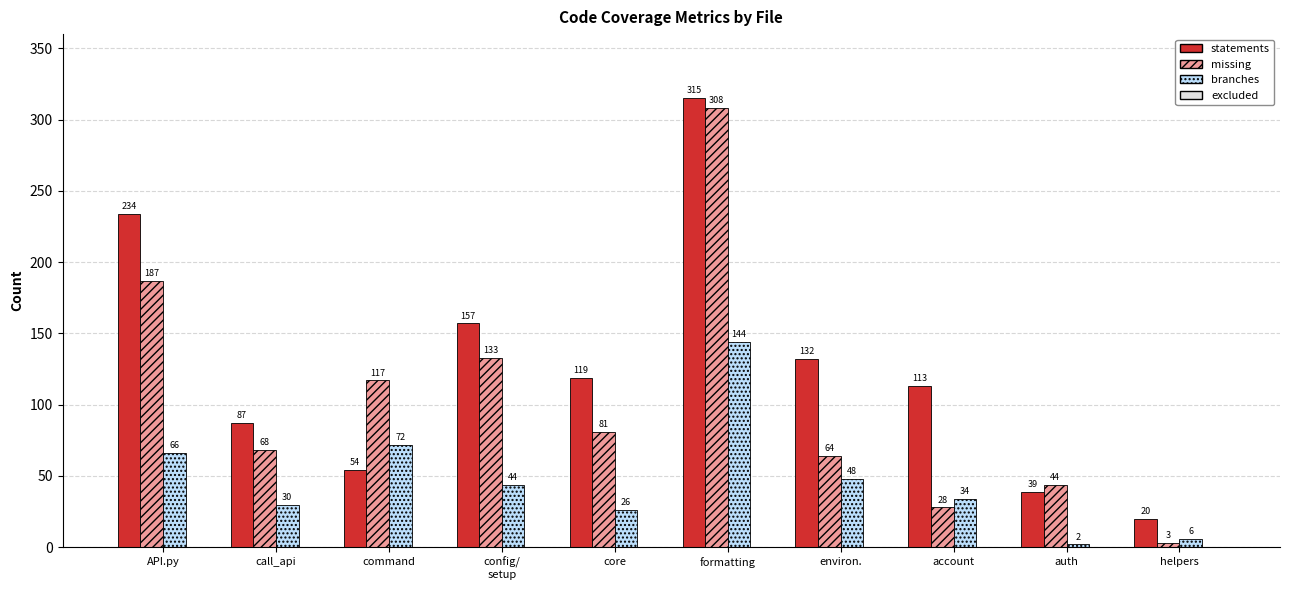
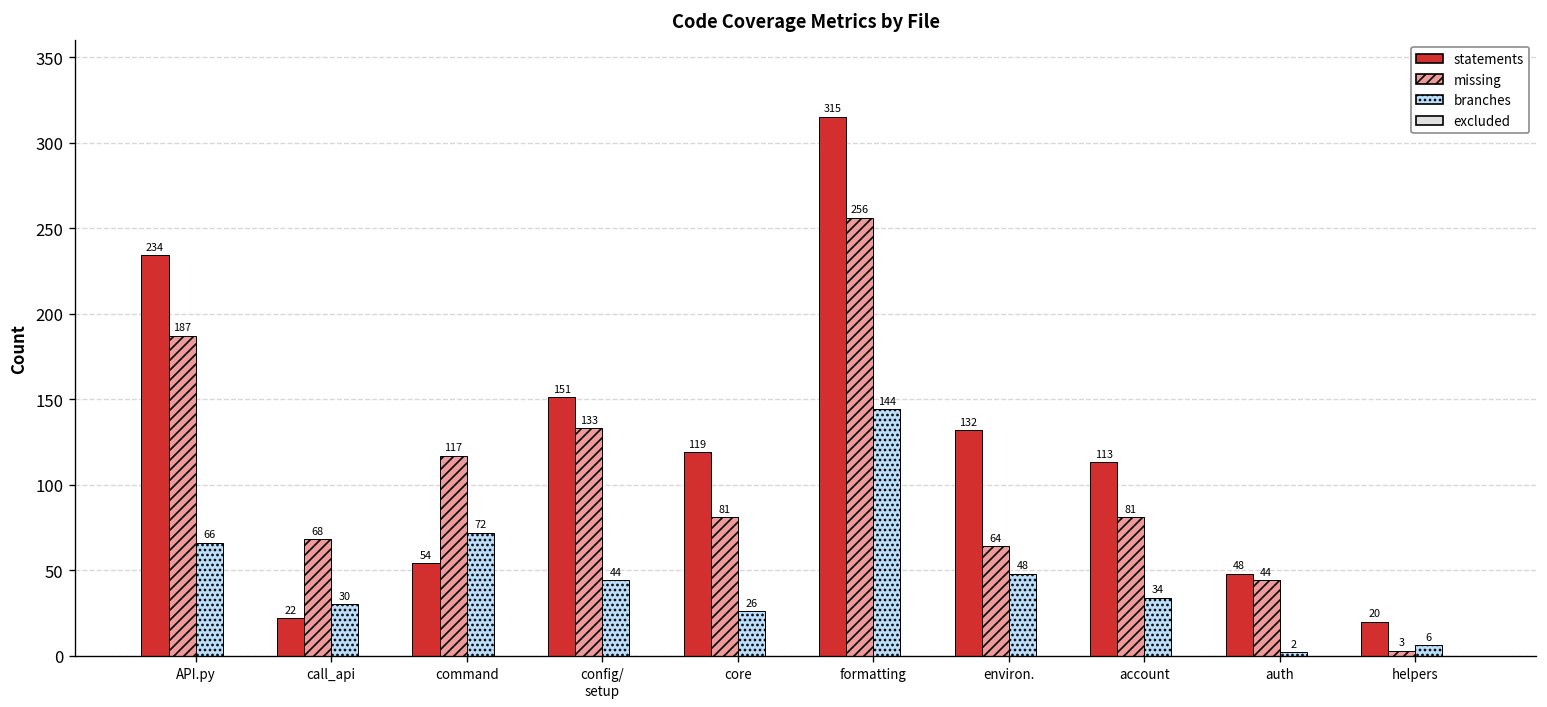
statements, call_api: 87 -> 22
statements, config/ setup: 157 -> 151
missing, formatting: 308 -> 256
missing, account: 28 -> 81
statements, auth: 39 -> 48
